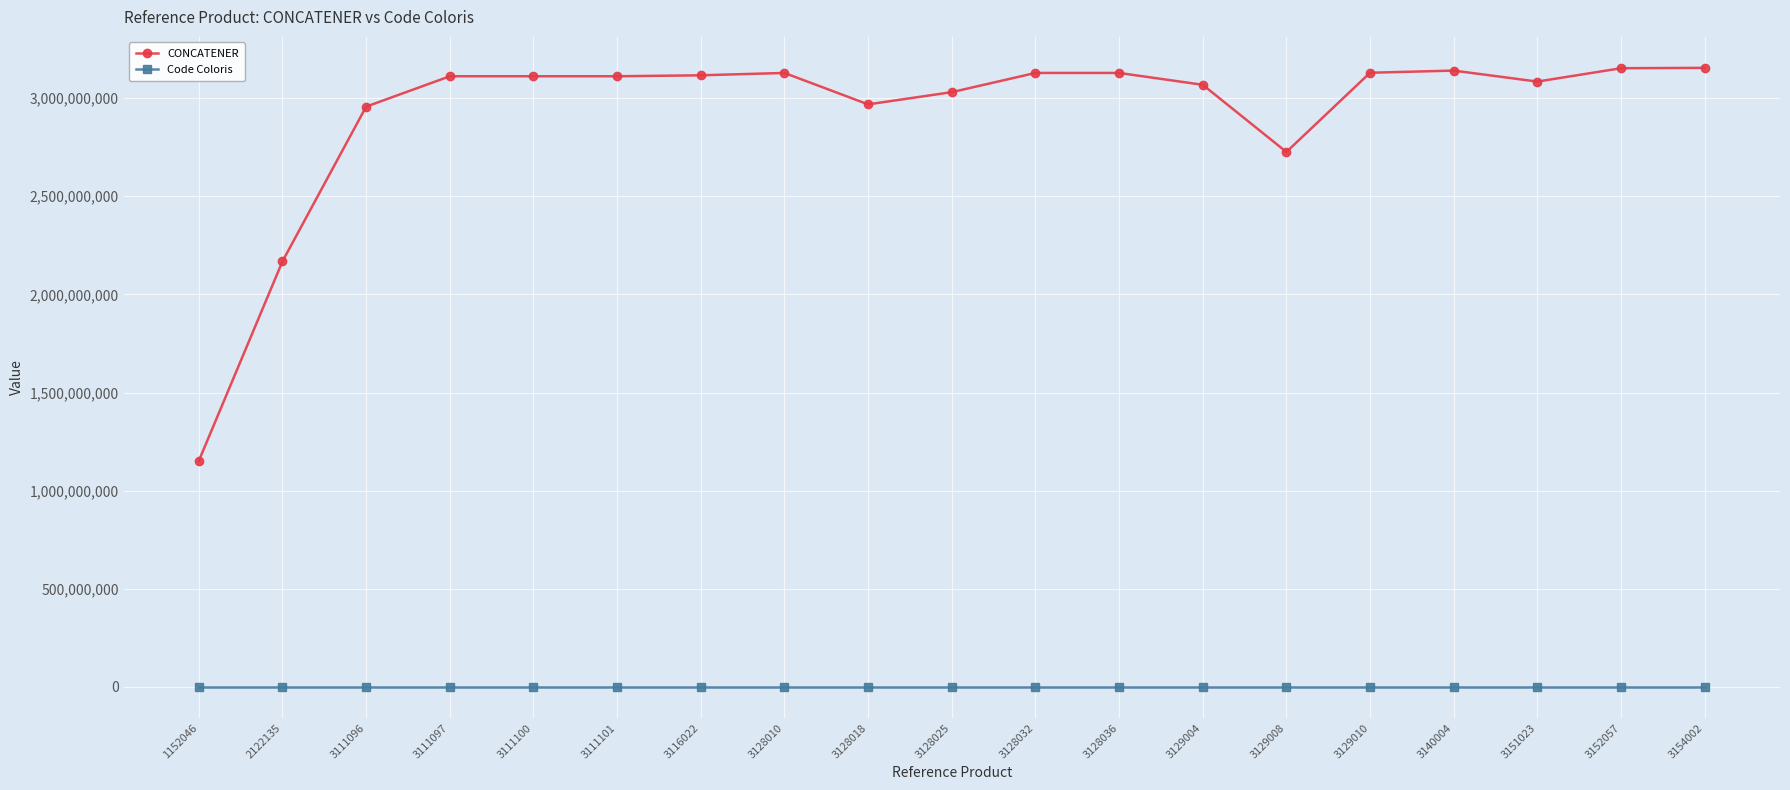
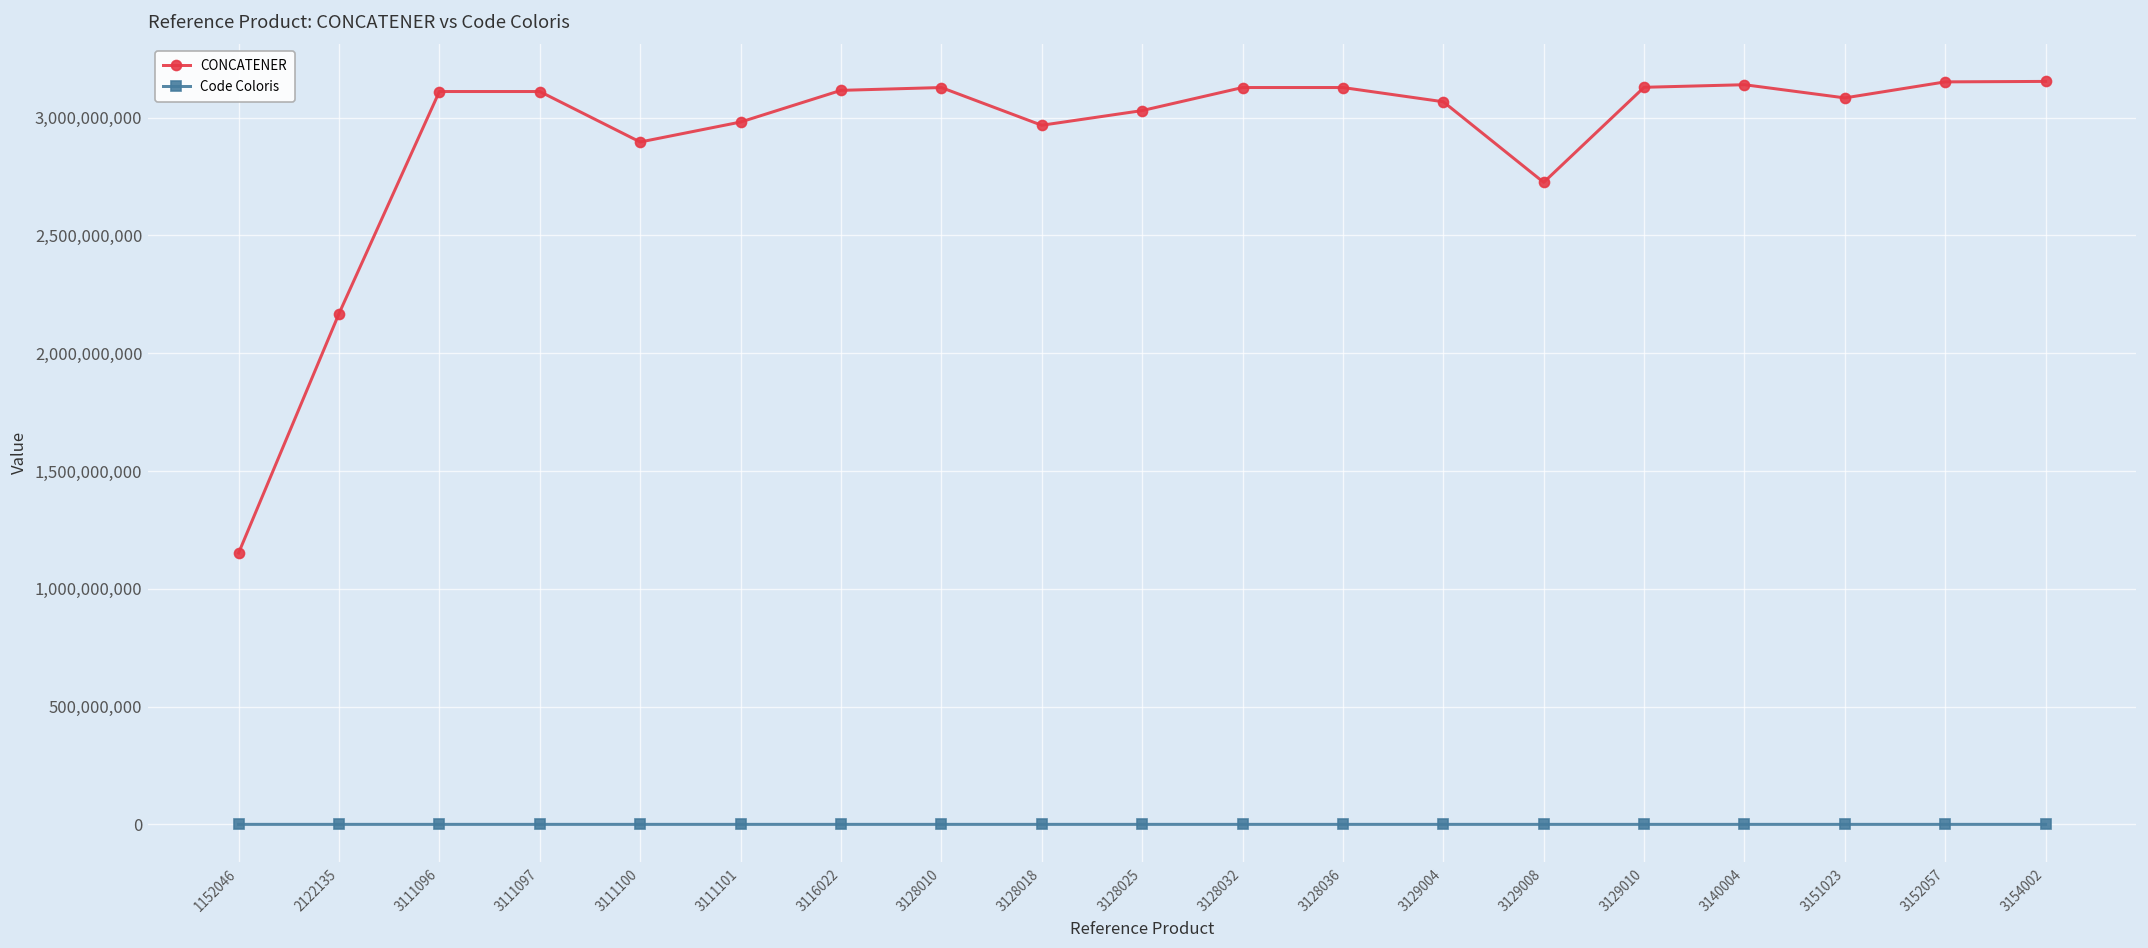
CONCATENER, 3111096: 2,960,000,000 -> 3,110,000,000
CONCATENER, 3111100: 3,110,000,000 -> 2,900,000,000
CONCATENER, 3111101: 3,110,000,000 -> 2,980,000,000
